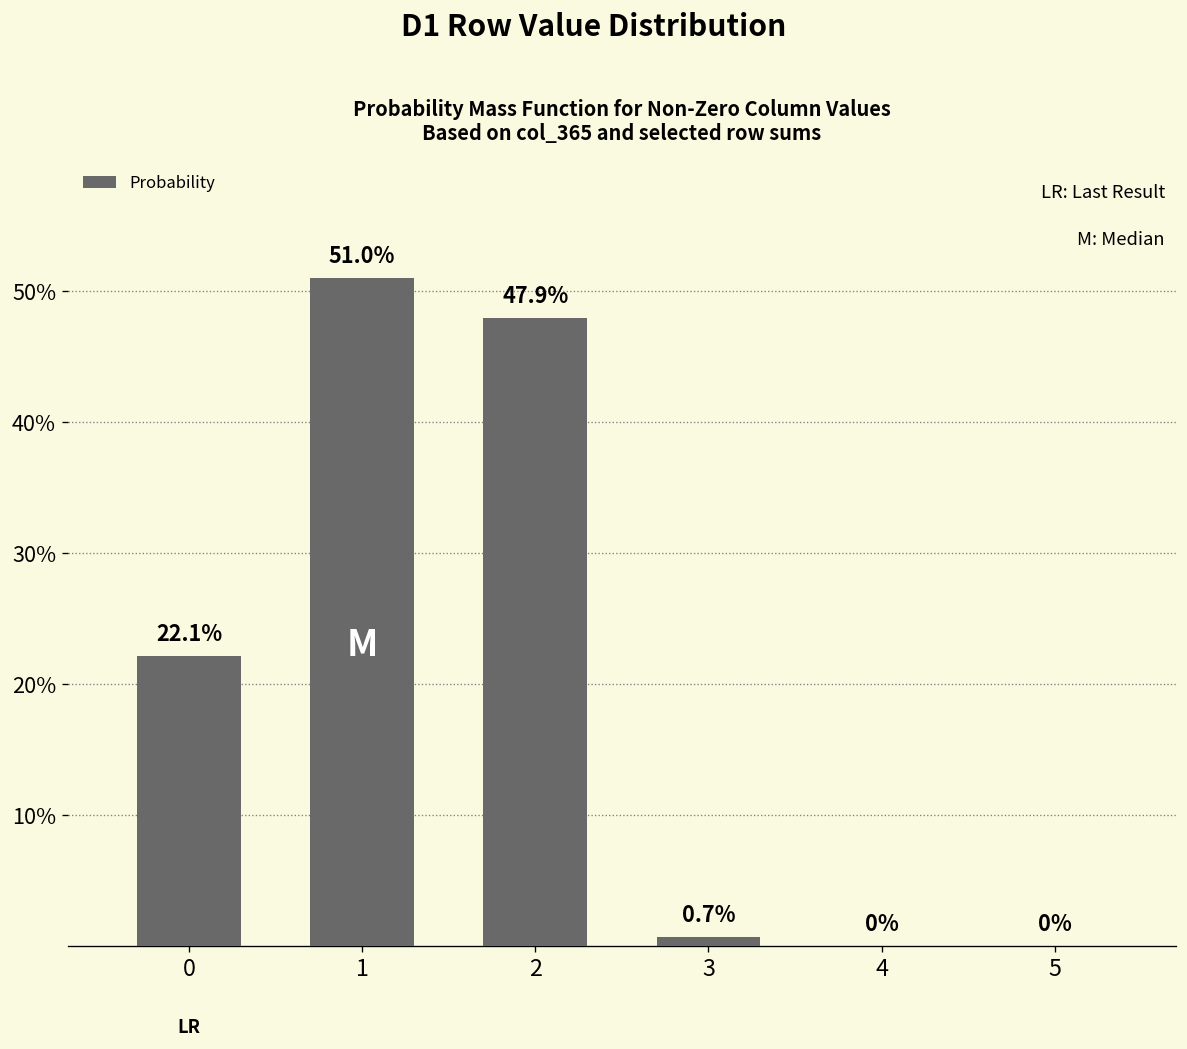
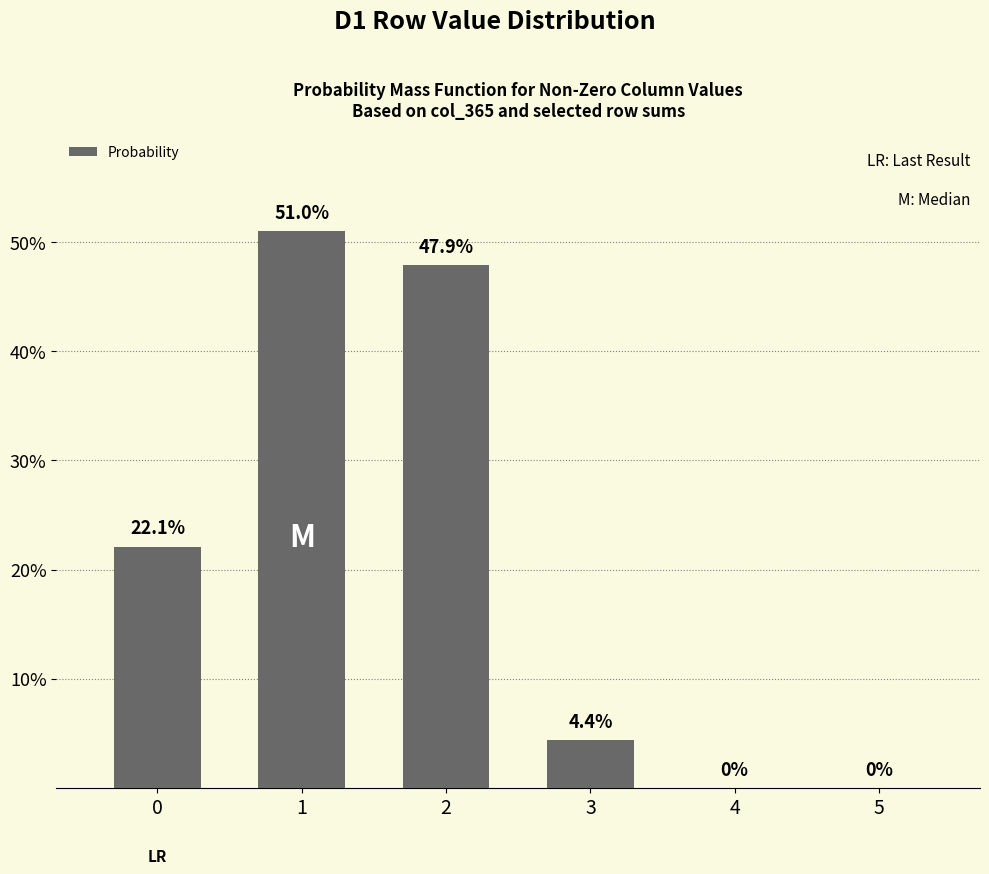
3: 0.7% -> 4.4%
